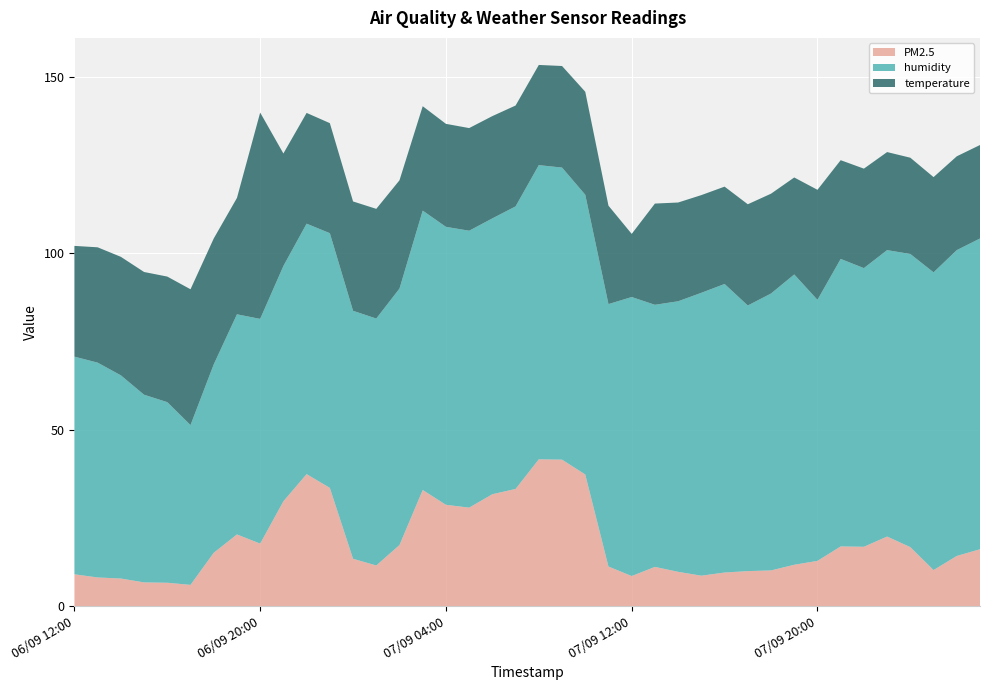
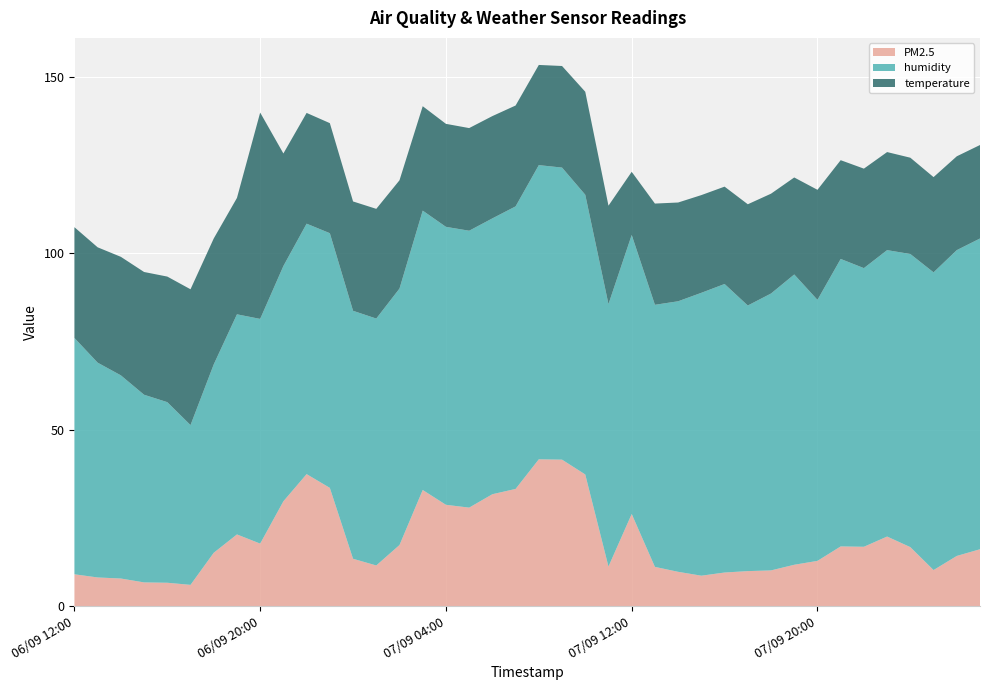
humidity, 06/09 12:00: 62 -> 67
PM2.5, 07/09 12:00: 9 -> 26
